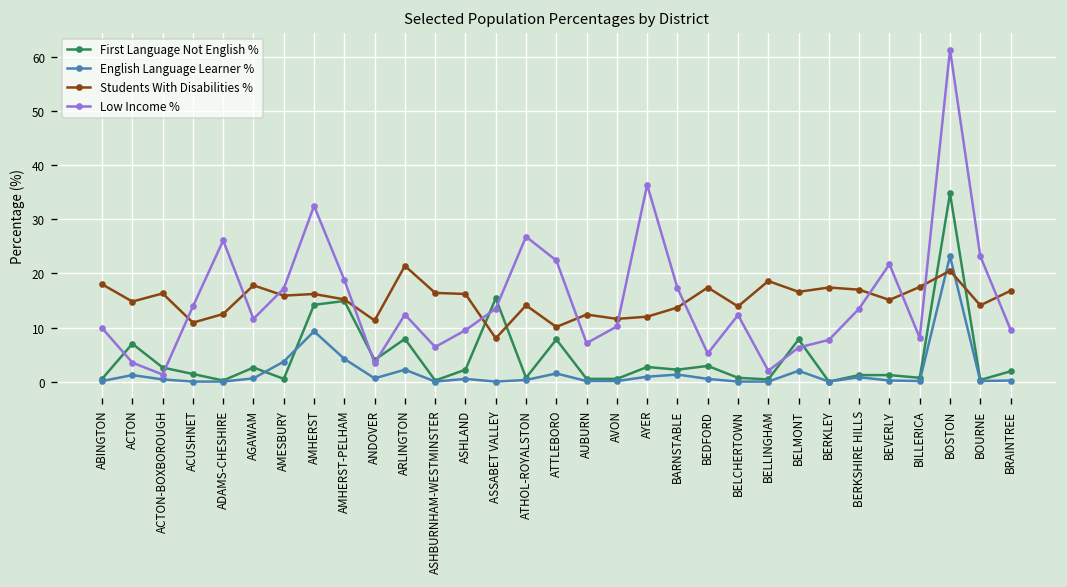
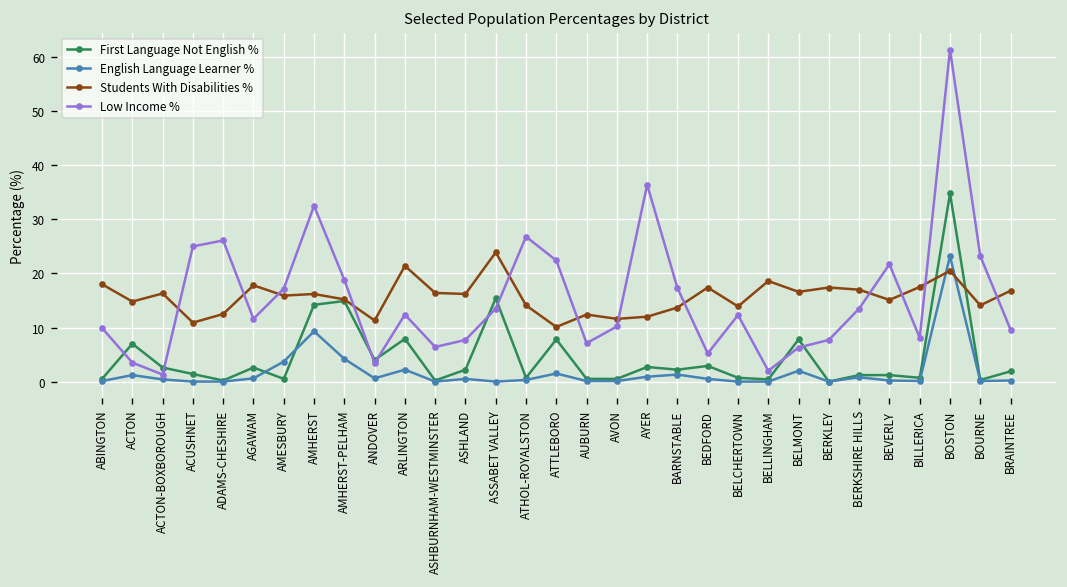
Low Income %, ACUSHNET: 14 -> 25
Low Income %, ASHLAND: 10 -> 8
Students With Disabilities %, ASSABET VALLEY: 8 -> 24
